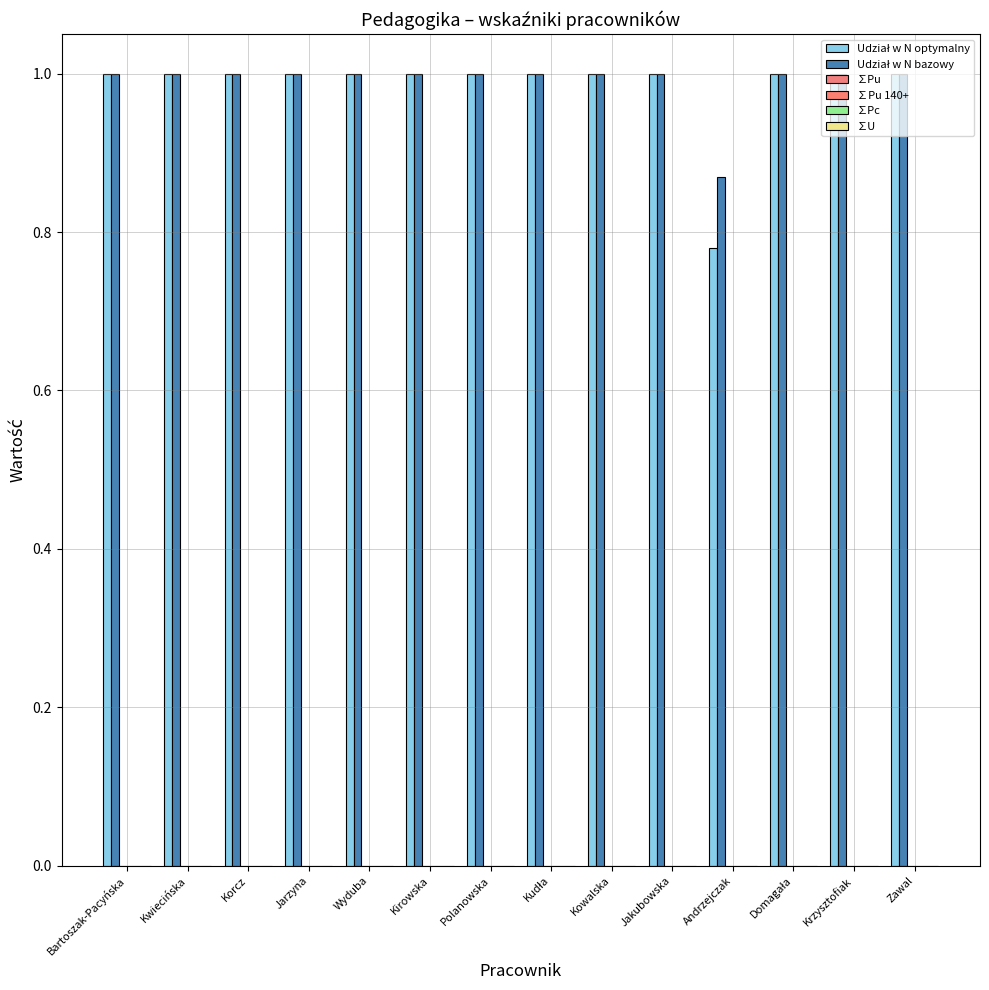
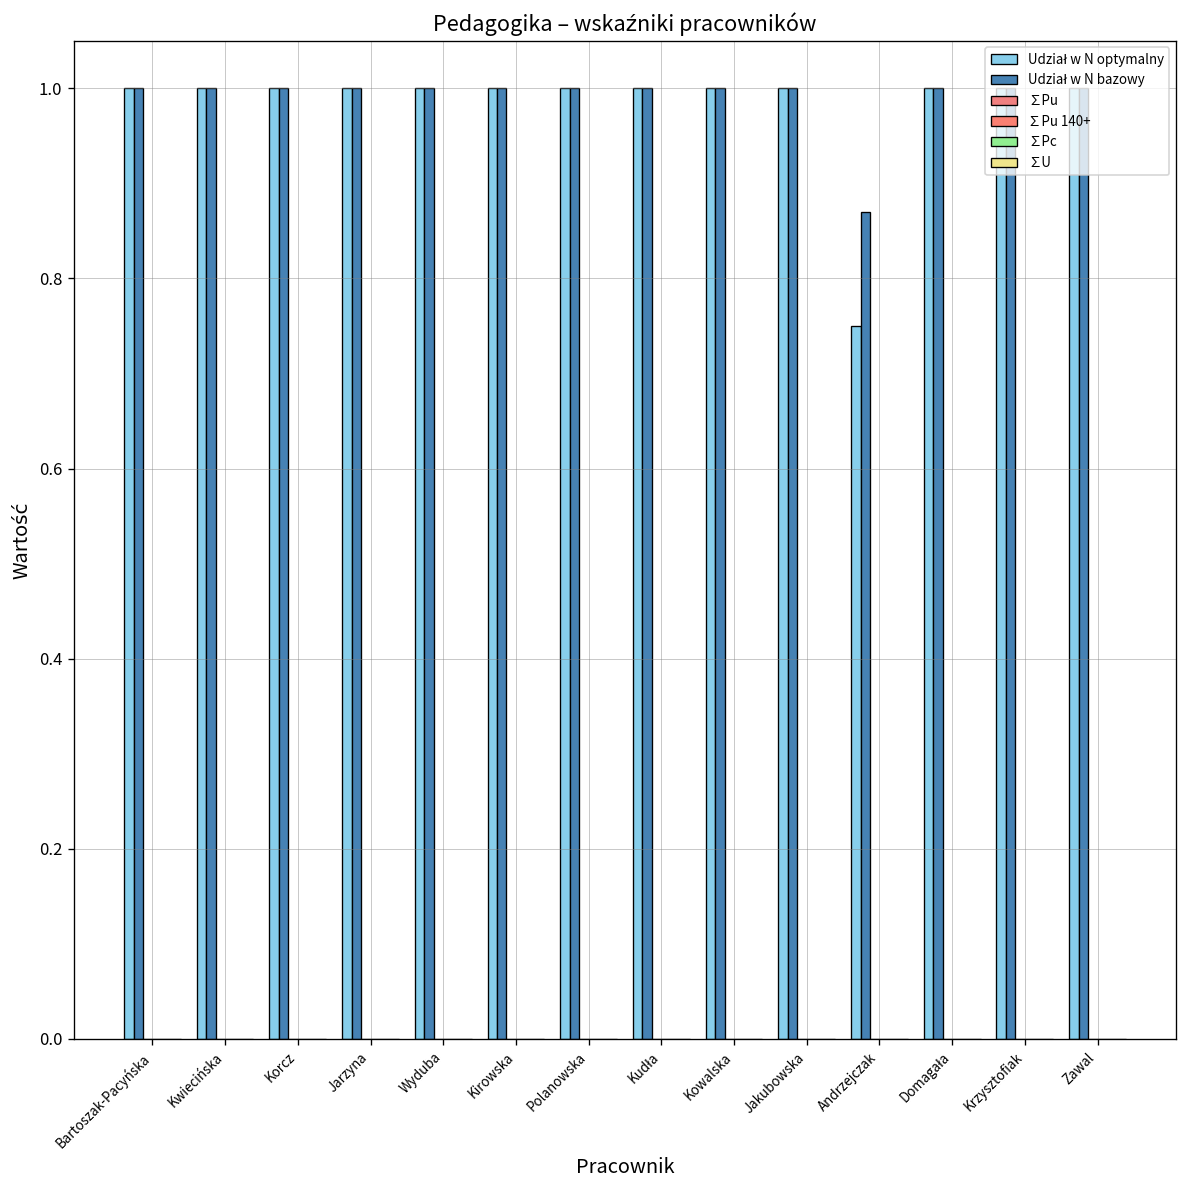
Udział w N optymalny, Andrzejczak: 0.78 -> 0.75
